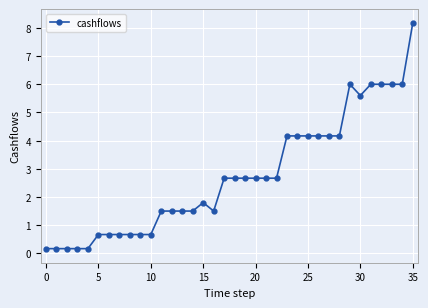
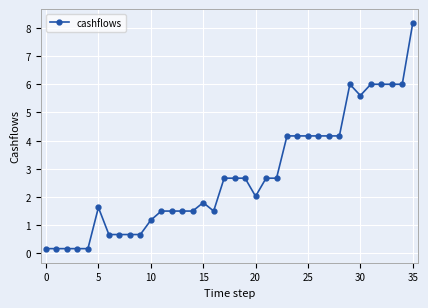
5: 0.7 -> 1.6
10: 0.7 -> 1.2
20: 2.7 -> 2.0
